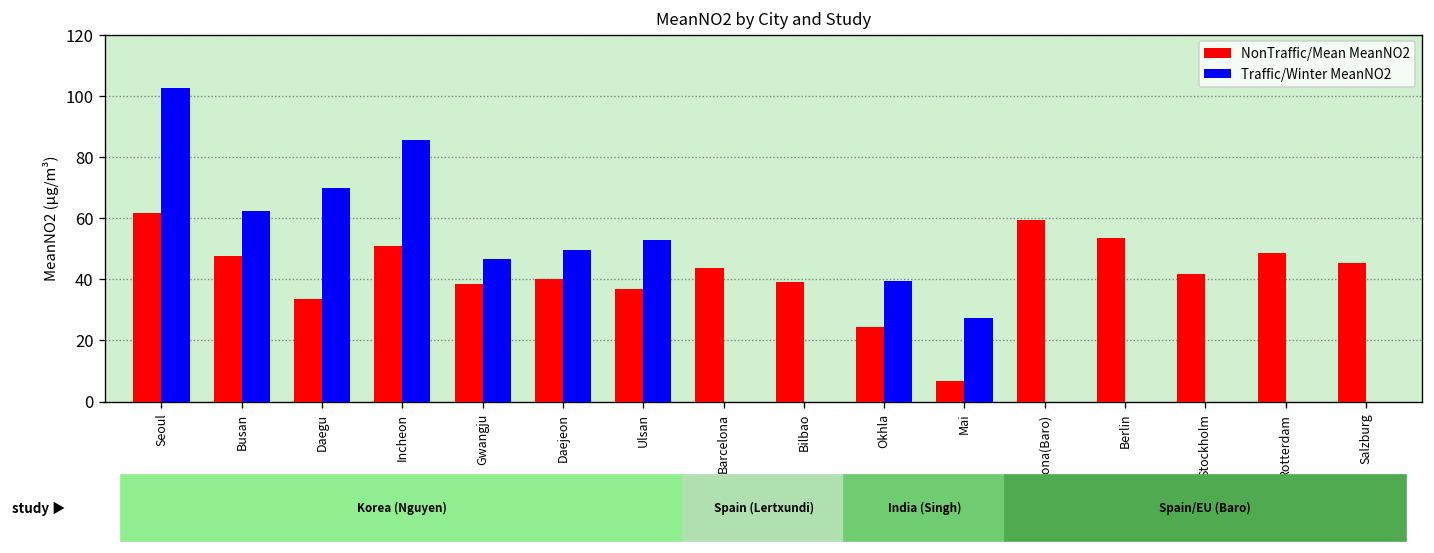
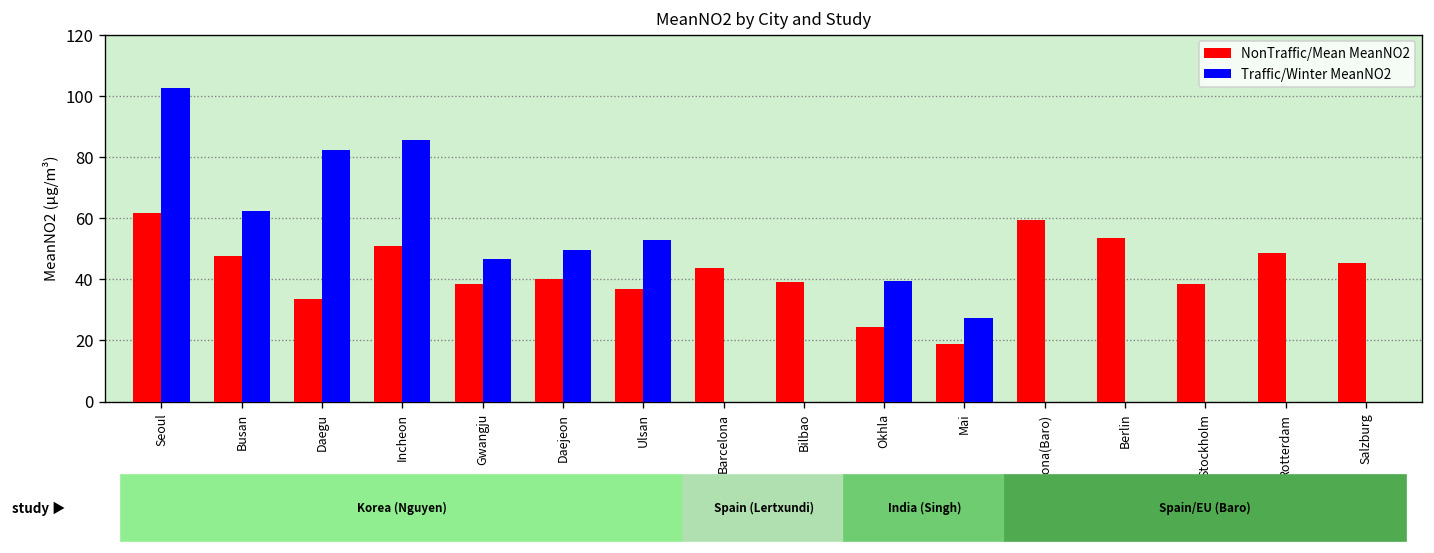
Traffic/Winter MeanNO2, Daegu: 70 -> 82
NonTraffic/Mean MeanNO2, Mai: 7 -> 19
NonTraffic/Mean MeanNO2, Stockholm: 42 -> 39
